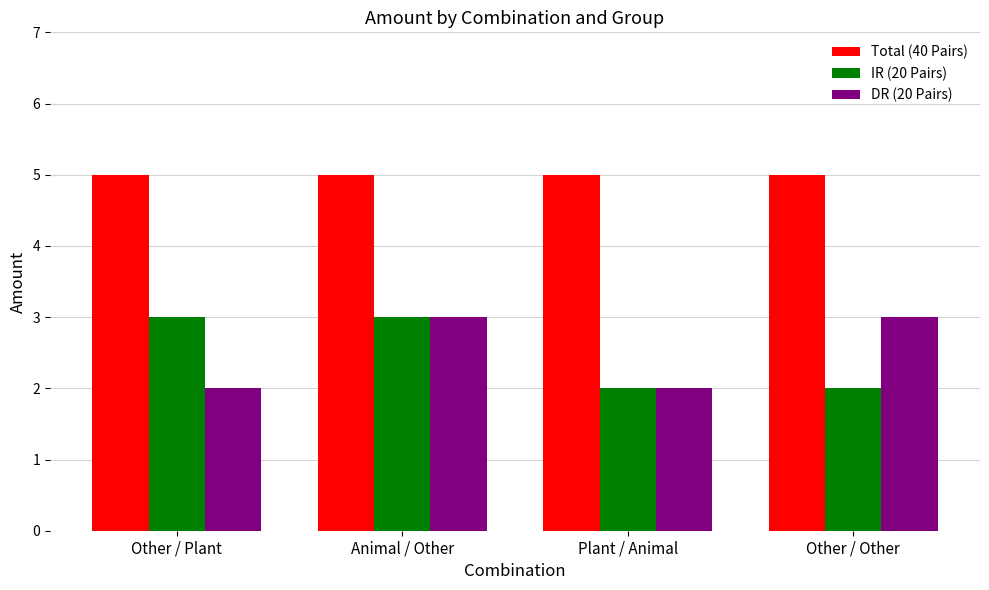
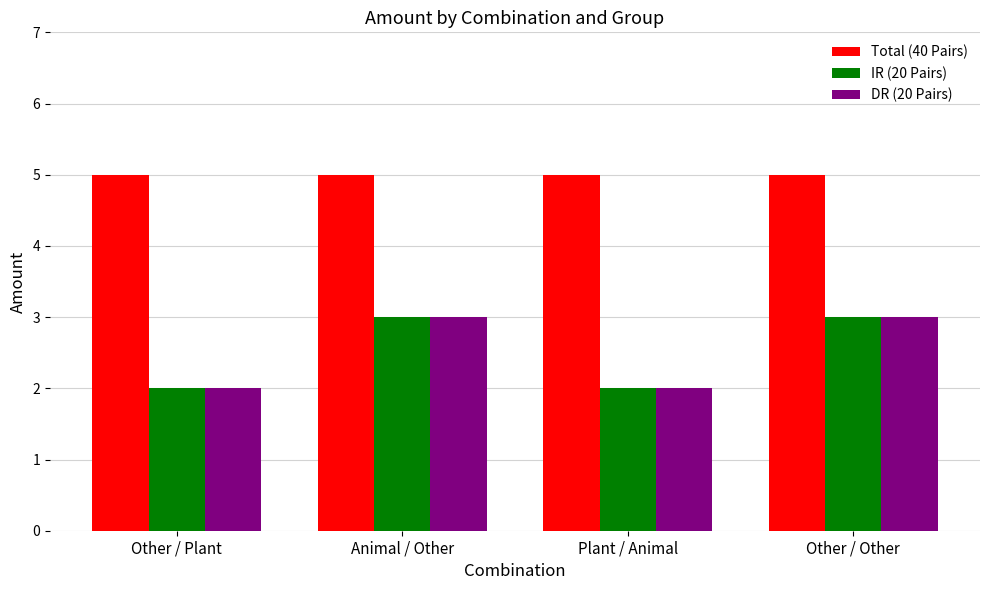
IR (20 Pairs), Other / Plant: 3 -> 2
IR (20 Pairs), Other / Other: 2 -> 3
